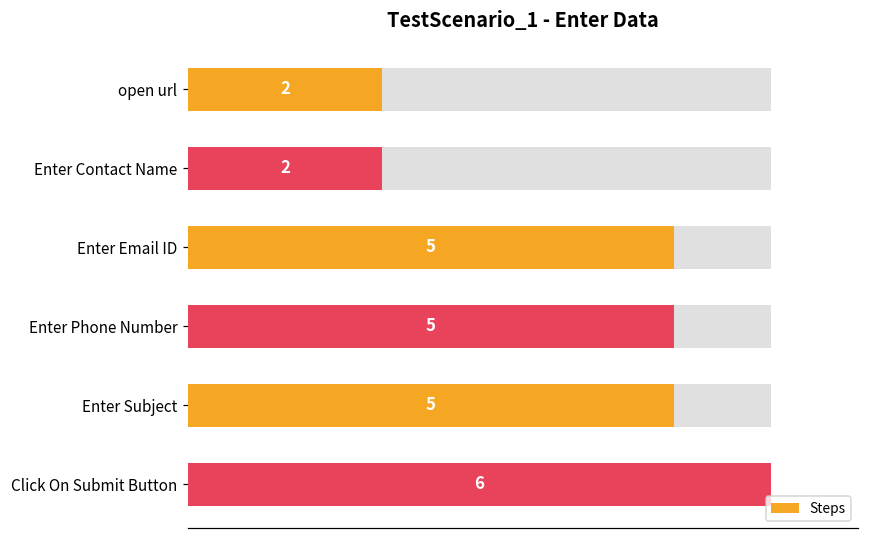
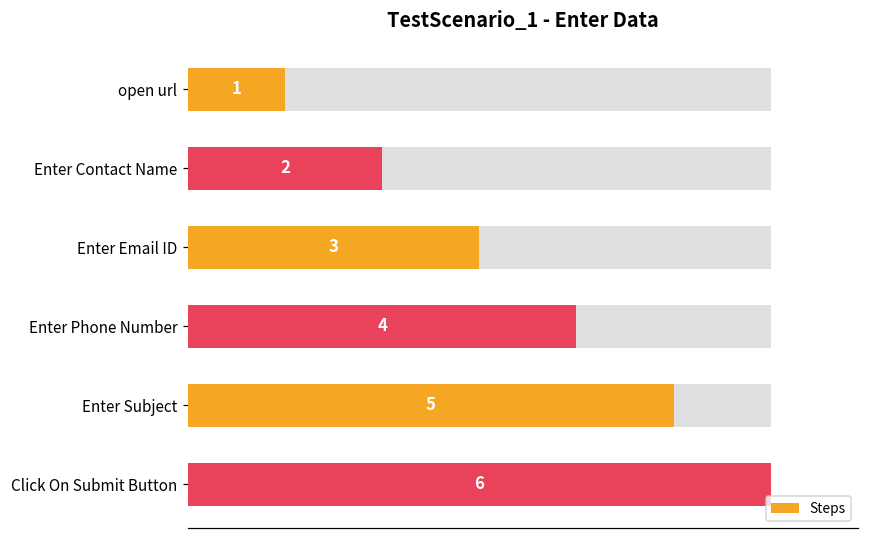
Steps, open url: 2 -> 1
Steps, Enter Email ID: 5 -> 3
Steps, Enter Phone Number: 5 -> 4
